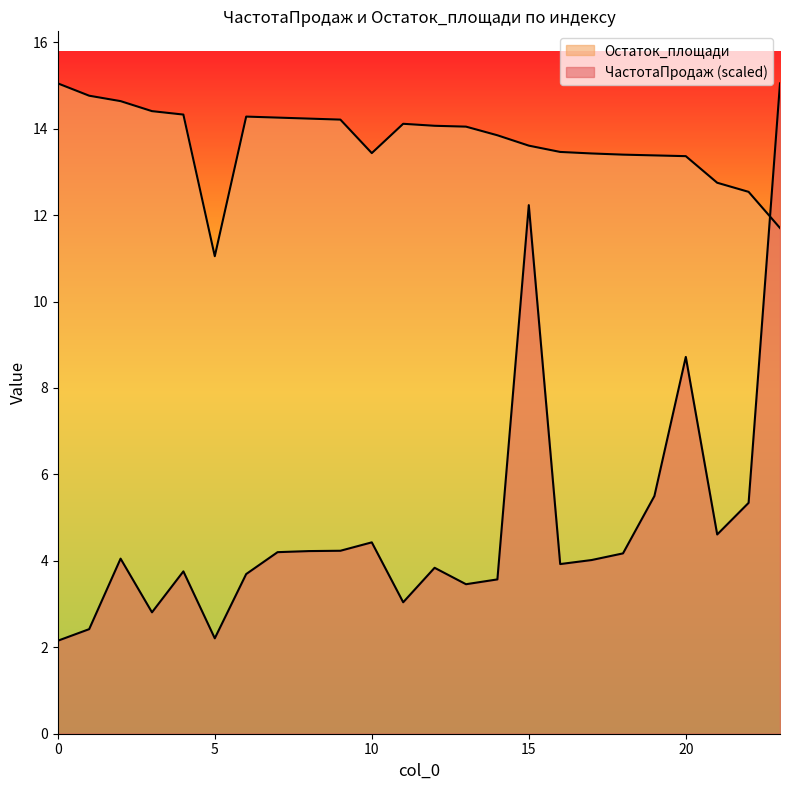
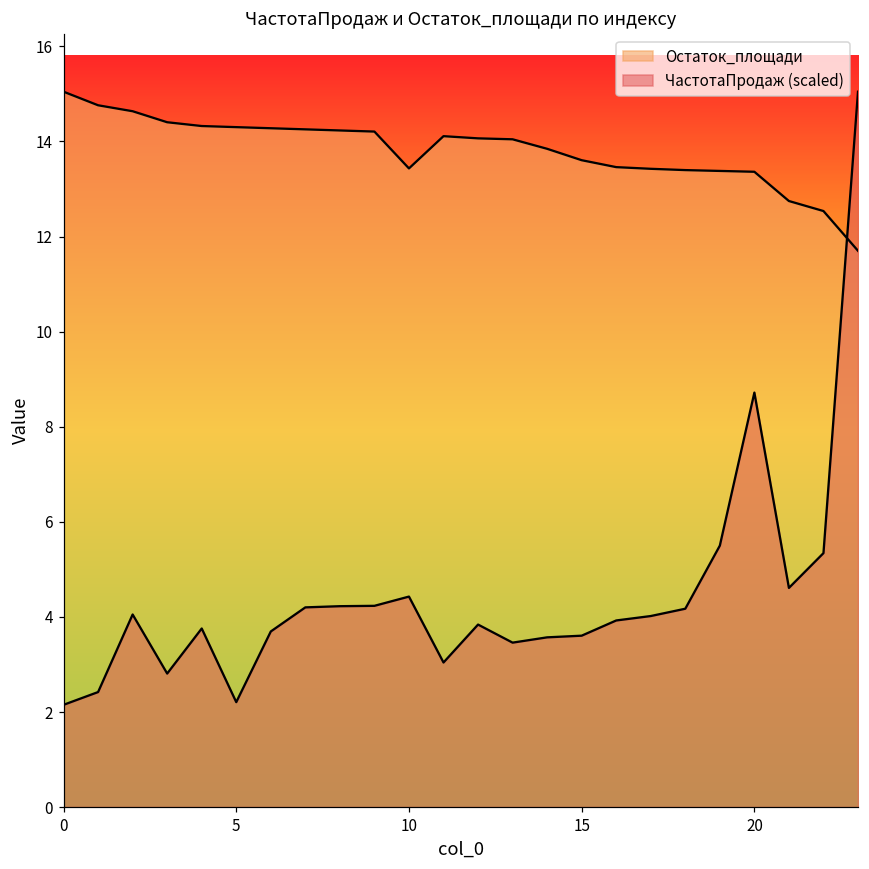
Остаток_площади, 5: 11.0 -> 14.3
ЧастотаПродаж (scaled), 15: 12.2 -> 3.6
